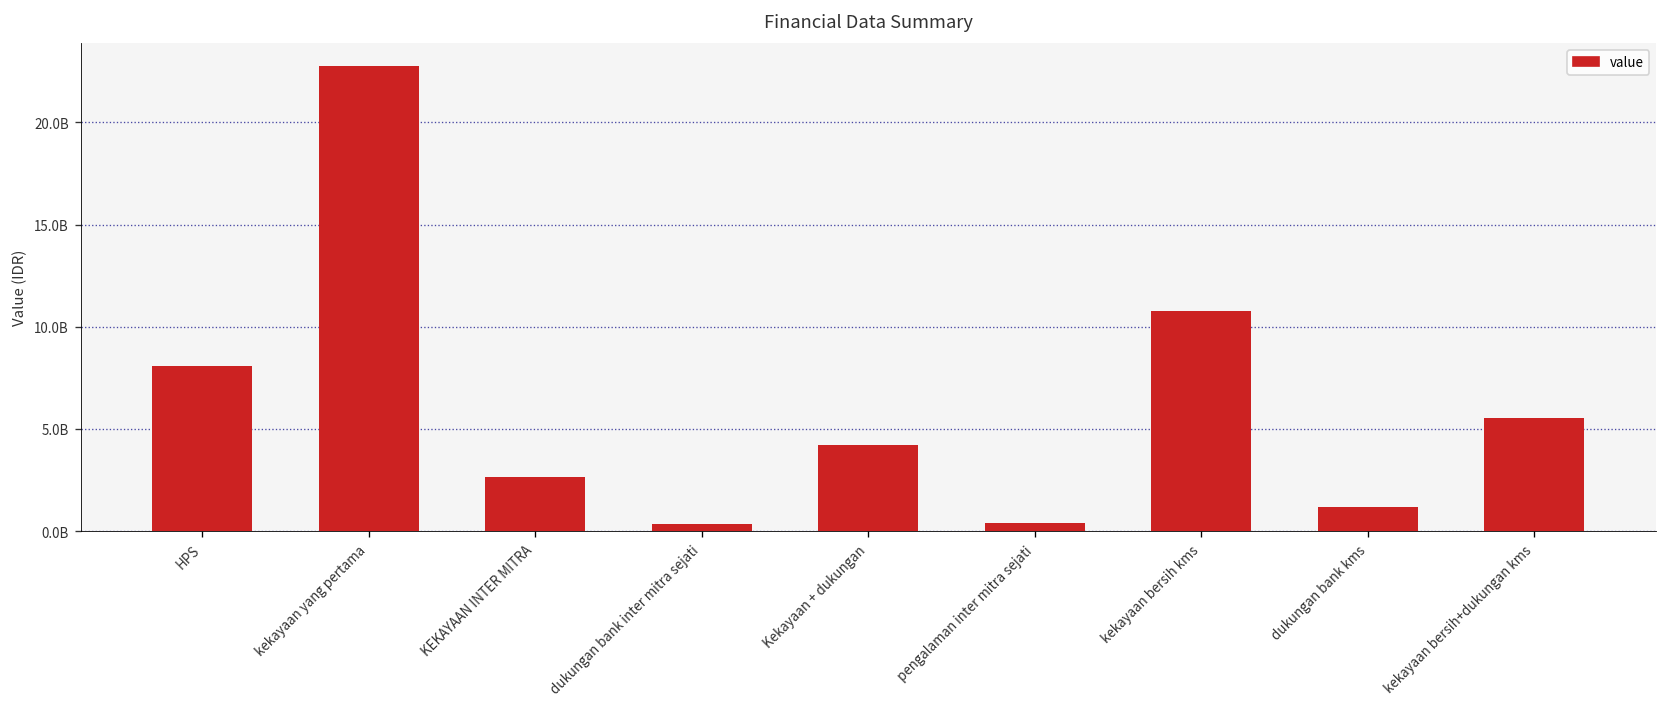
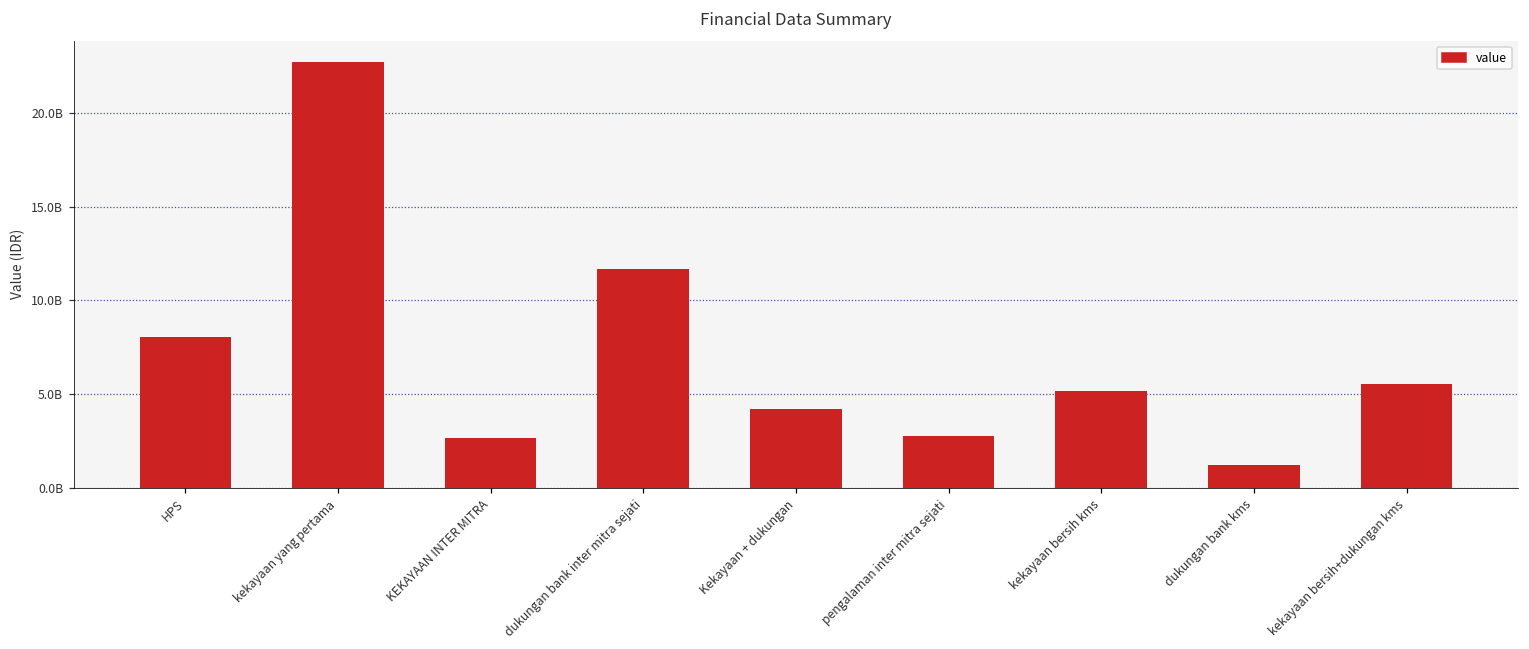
dukungan bank inter mitra sejati: 400000000 -> 11700000000
pengalaman inter mitra sejati: 400000000 -> 2800000000
kekayaan bersih kms: 10800000000 -> 5200000000
